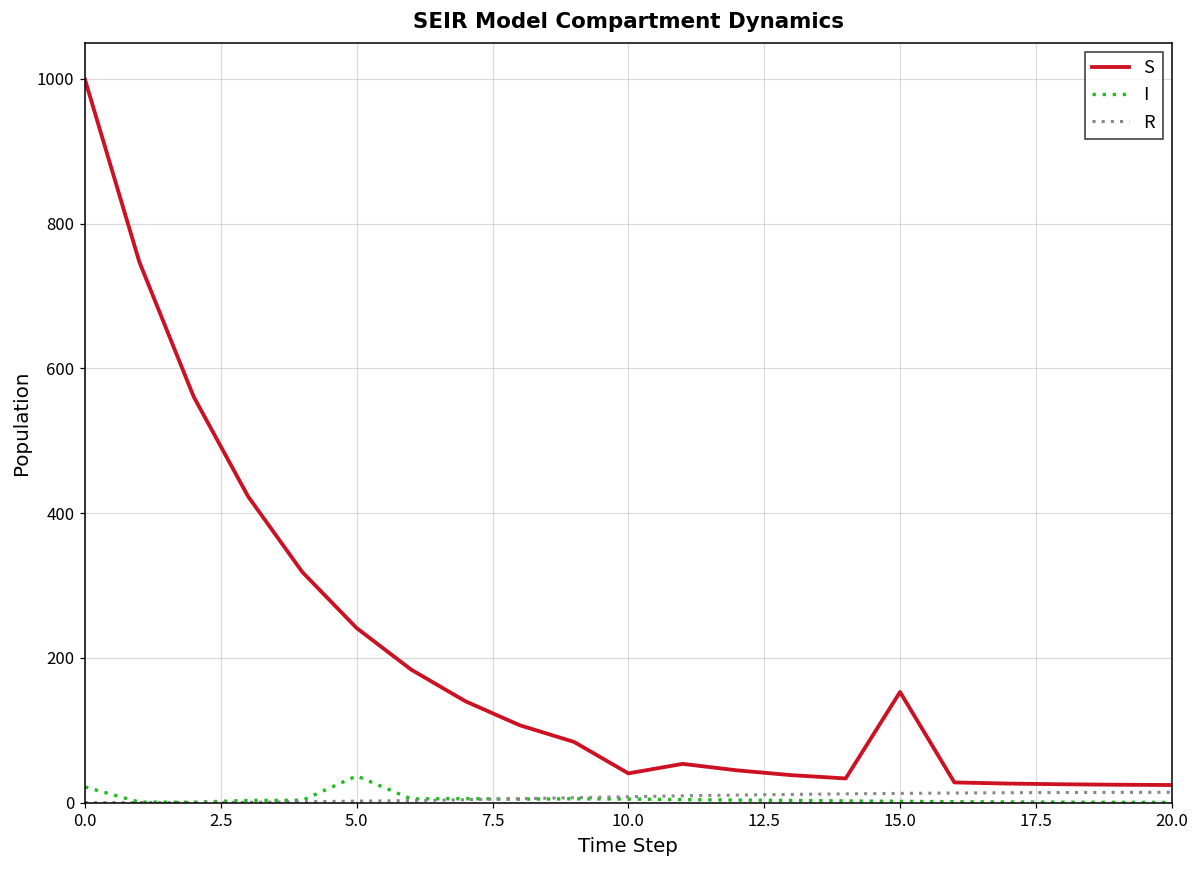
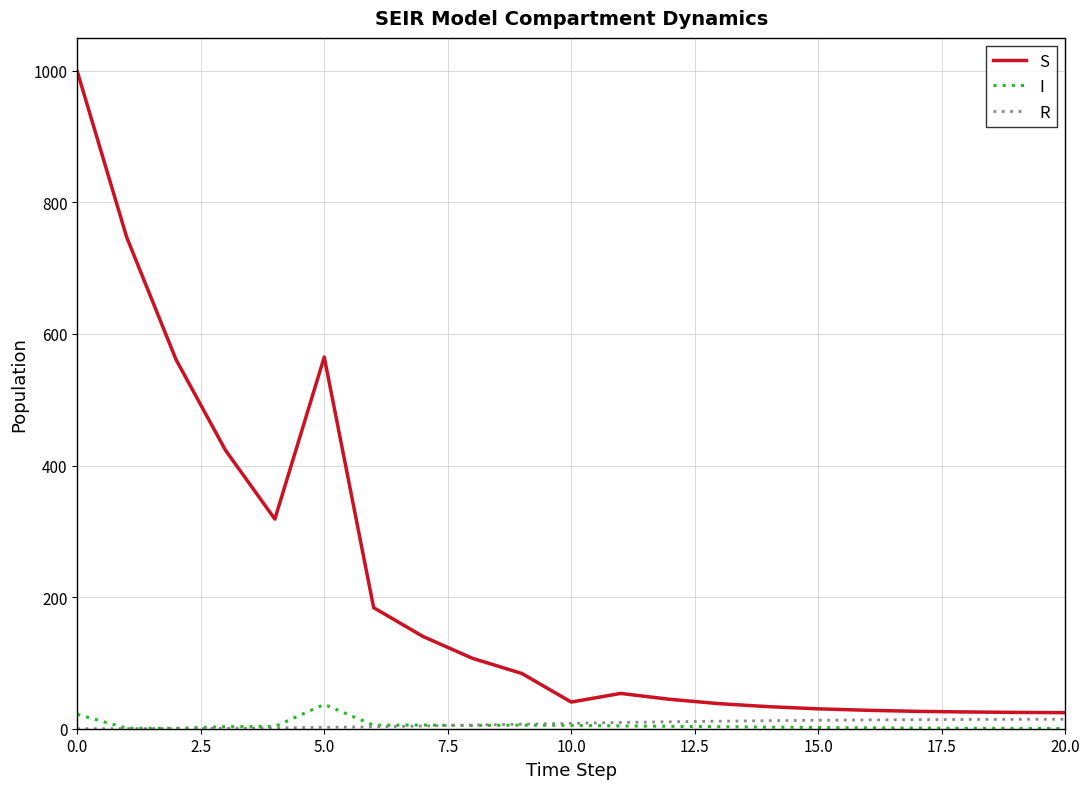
S, 5.0: 240 -> 560
S, 15.0: 150 -> 30
